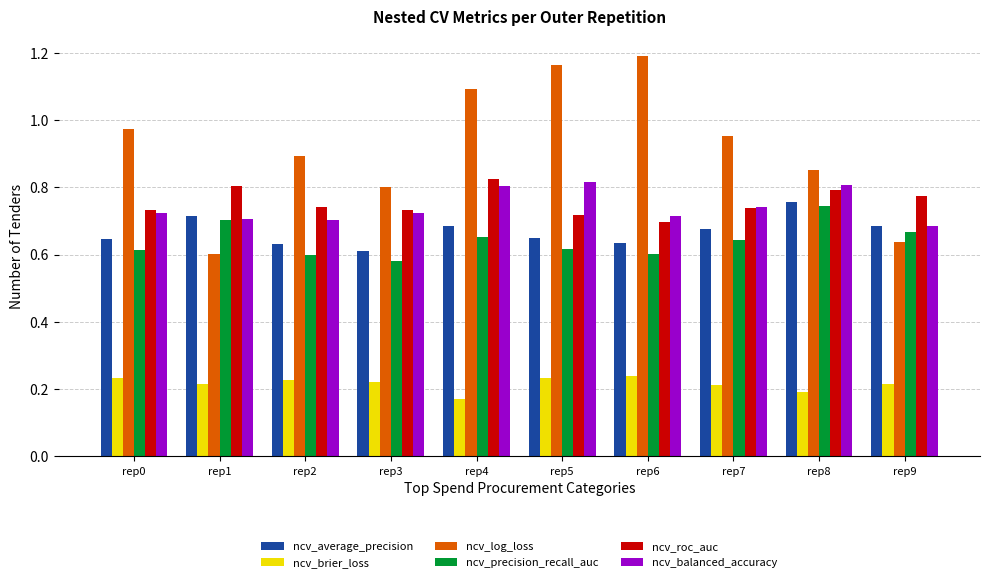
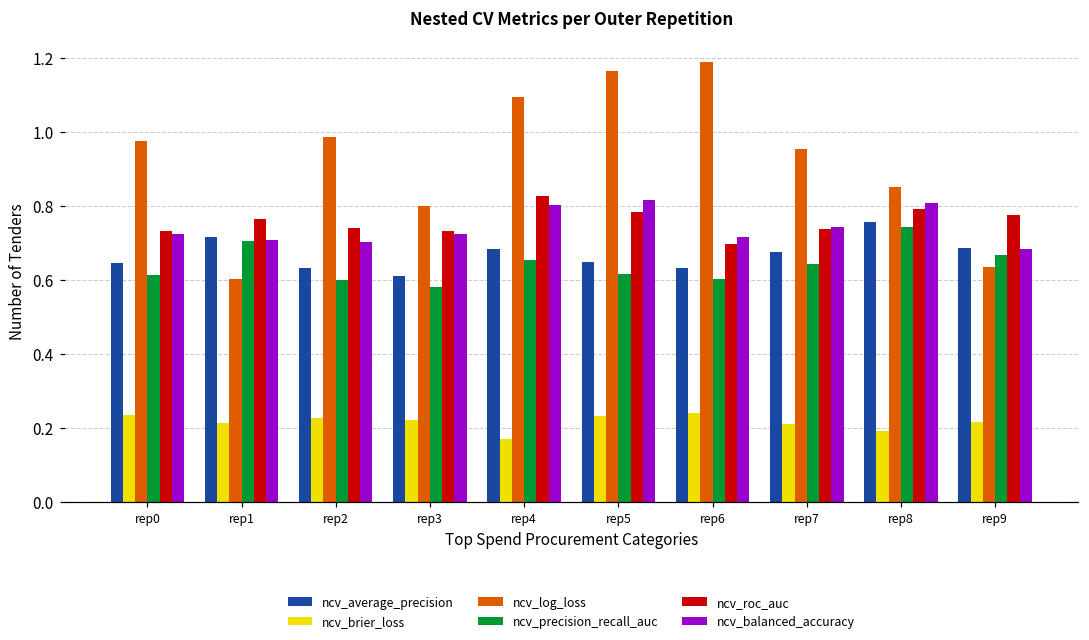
ncv_roc_auc, rep1: 0.80 -> 0.77
ncv_log_loss, rep2: 0.89 -> 0.99
ncv_roc_auc, rep5: 0.72 -> 0.78
